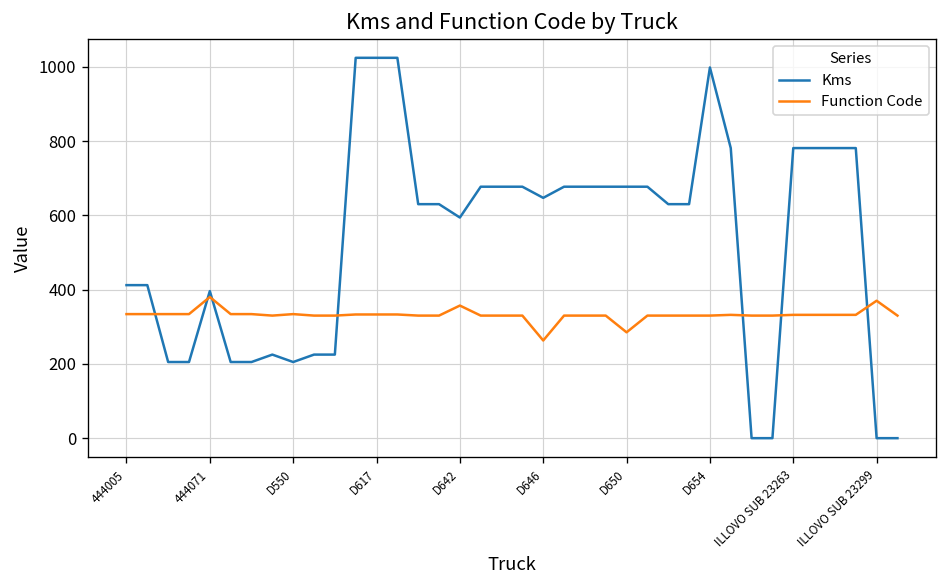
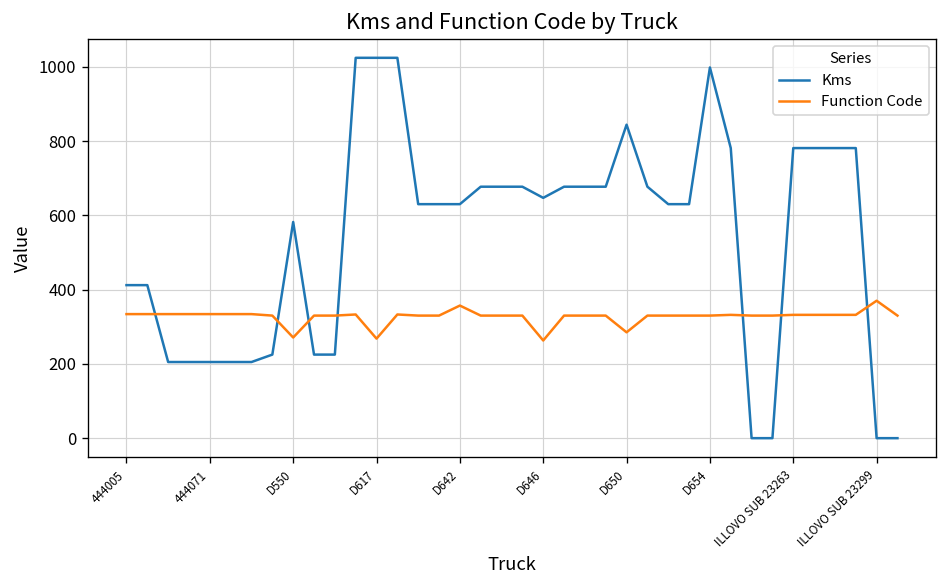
Kms, 444071: 400 -> 210
Function Code, 444071: 380 -> 330
Kms, D550: 210 -> 580
Function Code, D550: 330 -> 270
Function Code, D617: 330 -> 270
Kms, D642: 590 -> 630
Kms, D650: 680 -> 840
